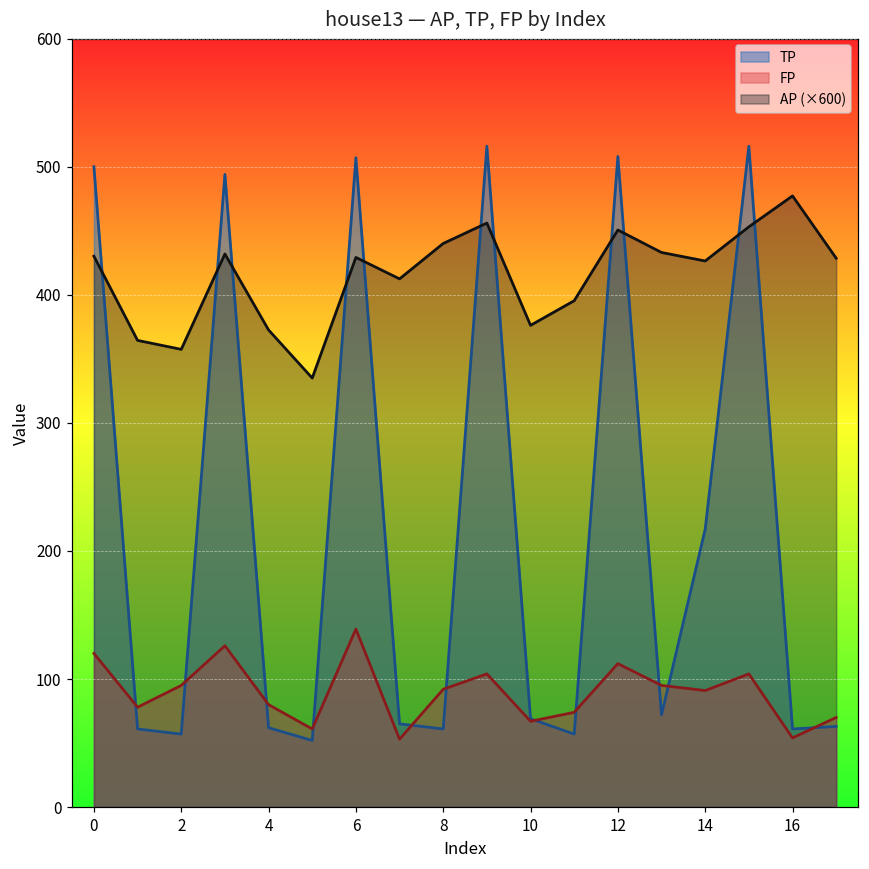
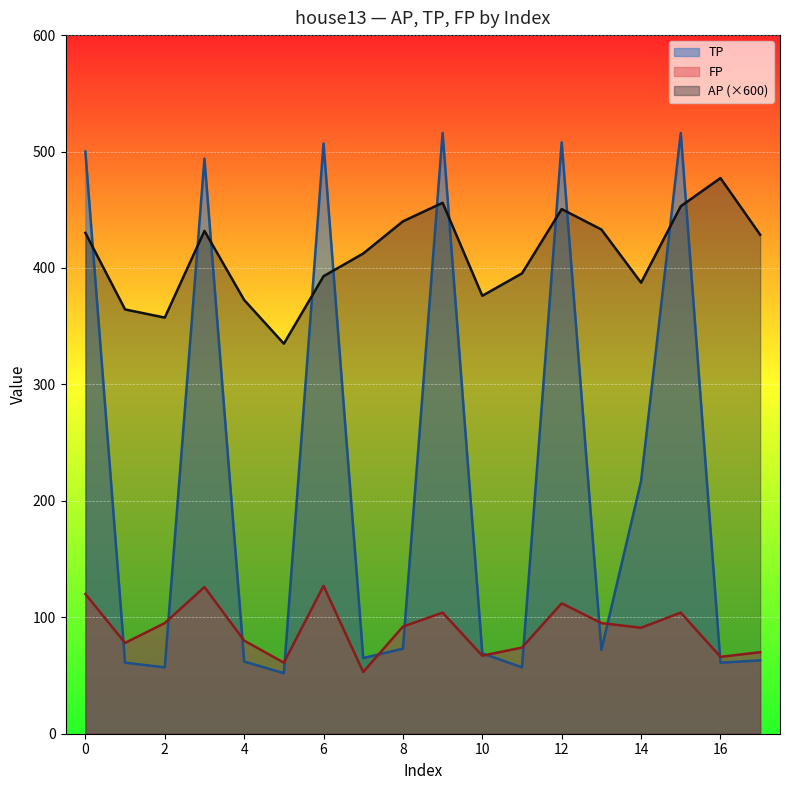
FP, 6: 139 -> 127
AP (×600), 6: 429 -> 393
TP, 8: 61 -> 73
AP (×600), 14: 426 -> 387
FP, 16: 54 -> 66
